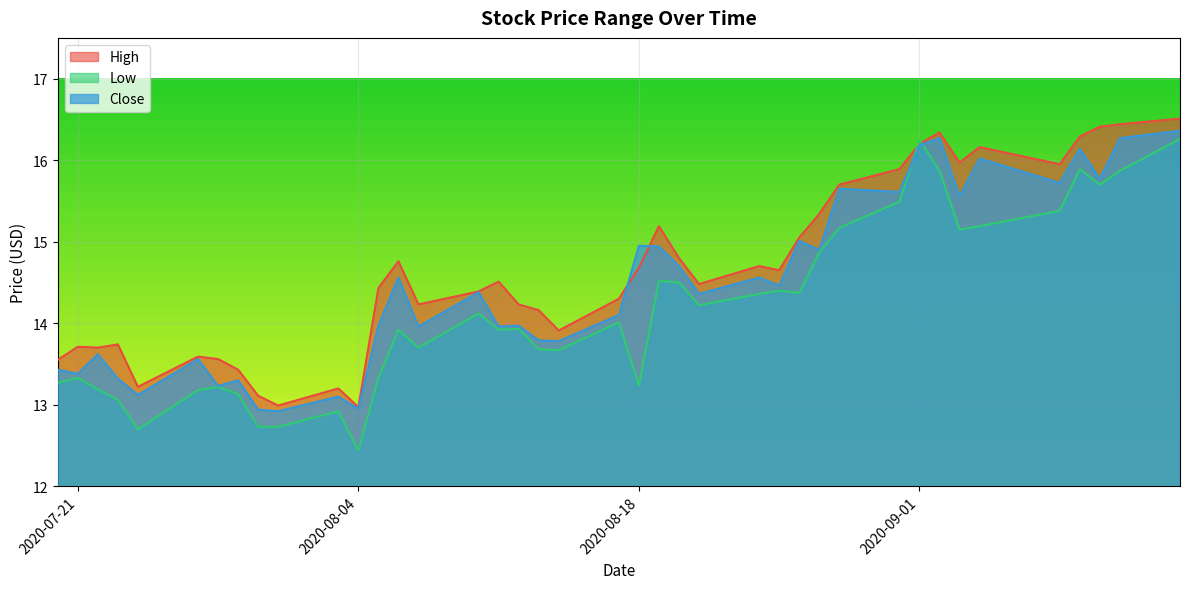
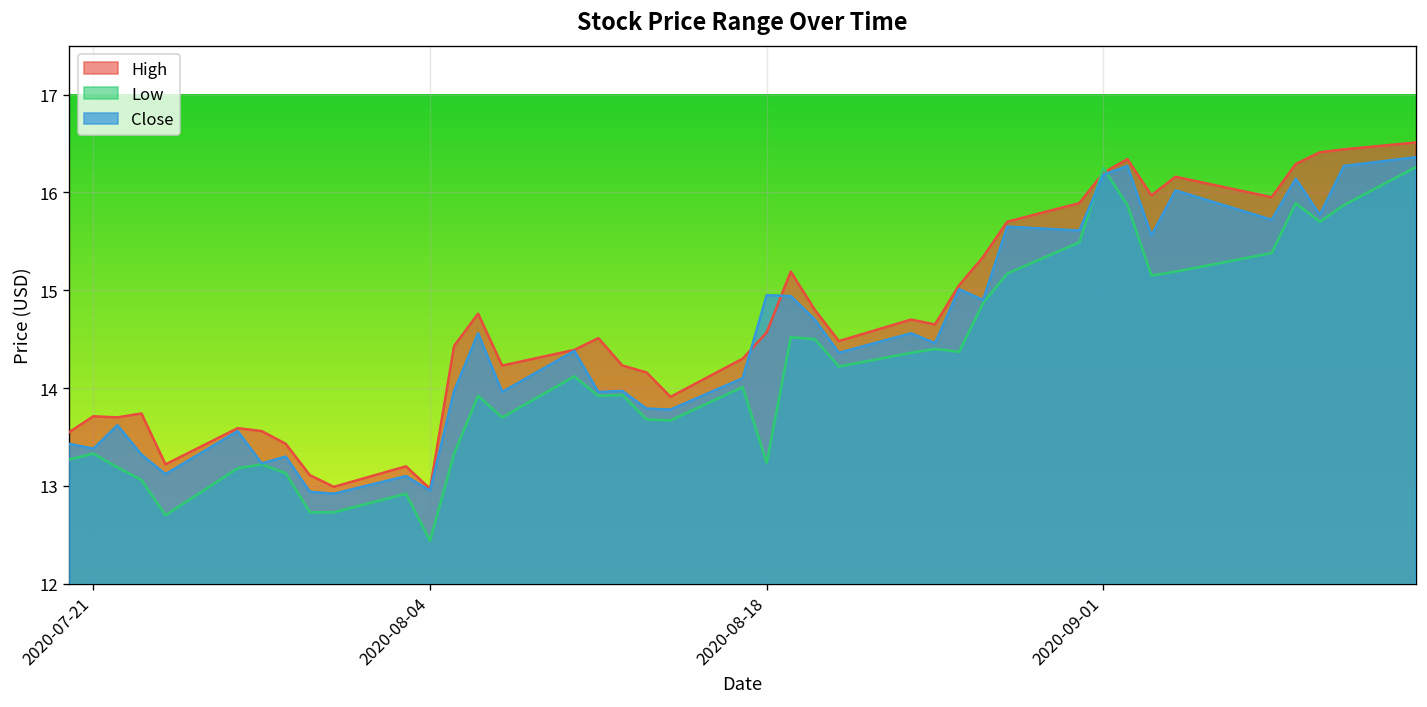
High, 2020-08-18: 14.7 -> 14.6
